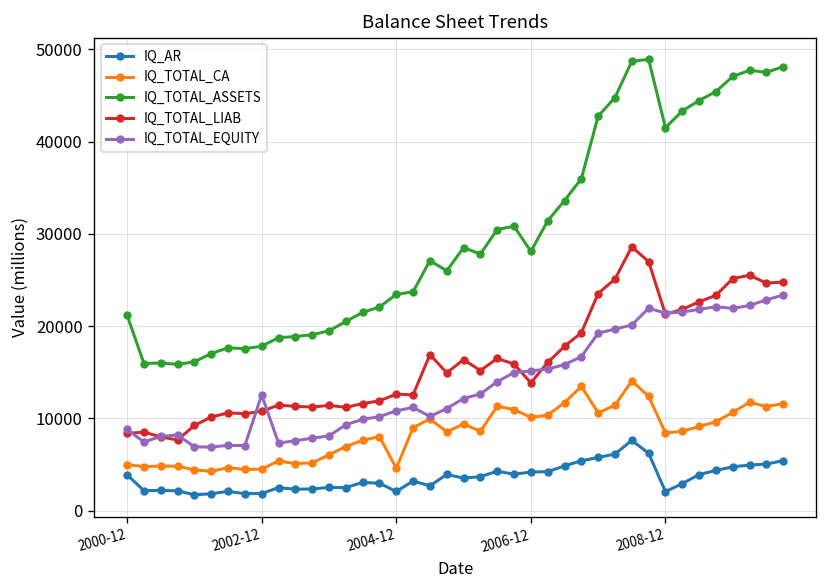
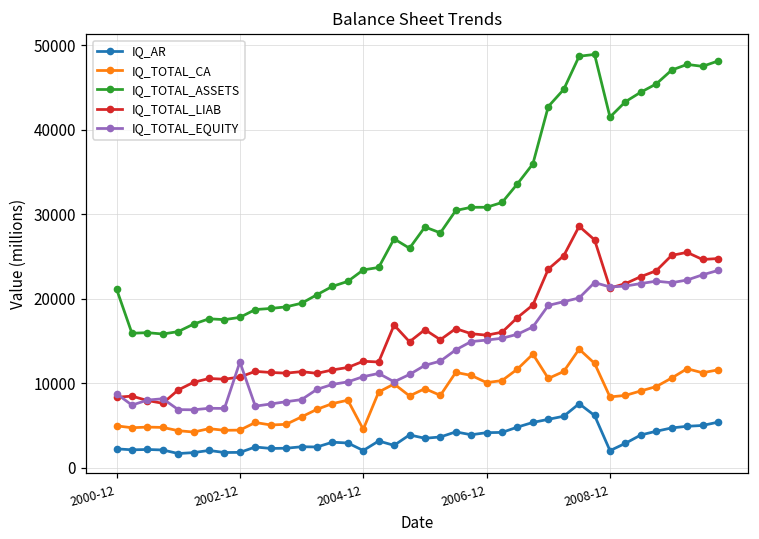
IQ_AR, 2000-12: 4000 -> 2000
IQ_TOTAL_ASSETS, 2006-12: 28000 -> 31000
IQ_TOTAL_LIAB, 2006-12: 14000 -> 16000
